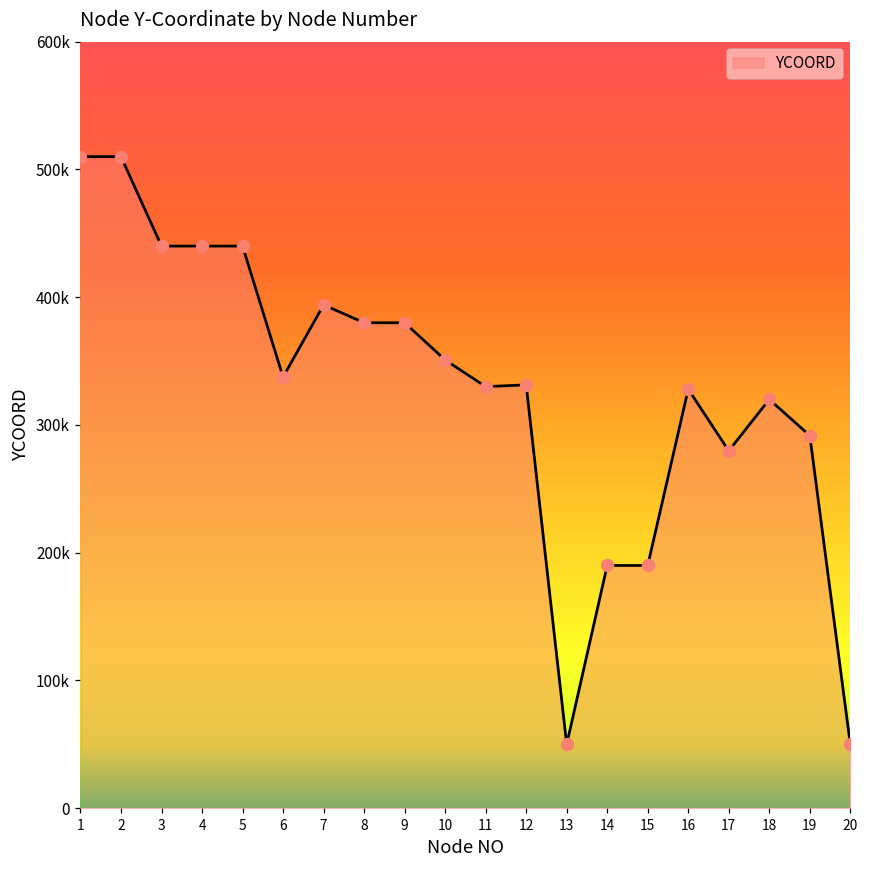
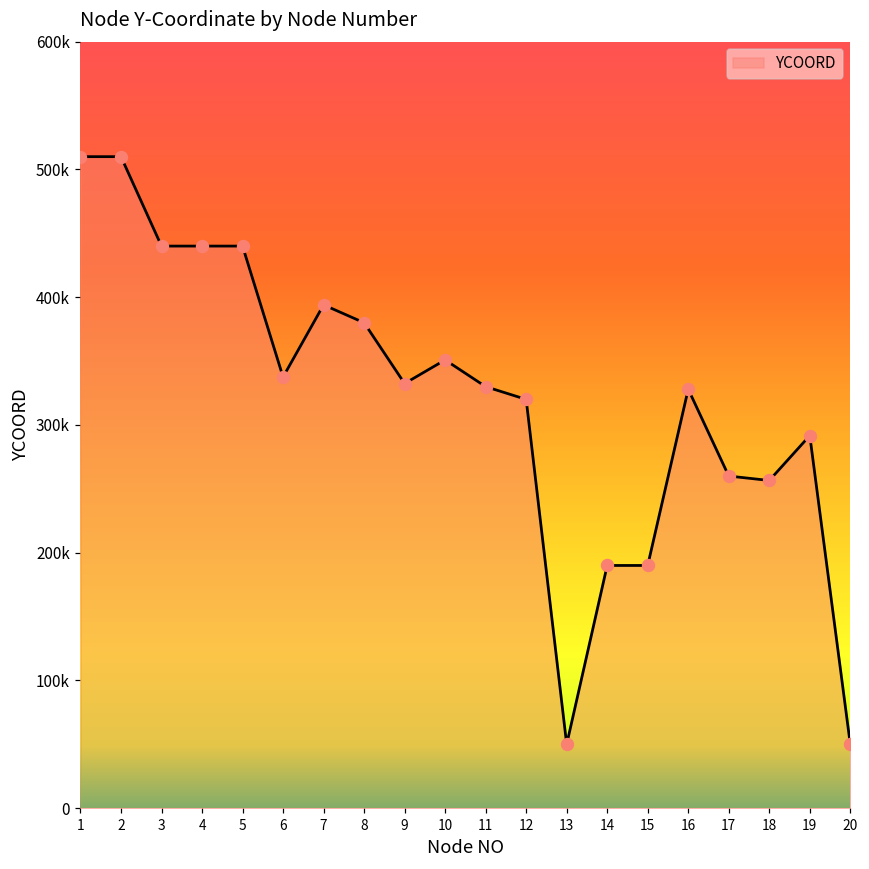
9: 380000 -> 332000
12: 331000 -> 320000
17: 280000 -> 260000
18: 320000 -> 257000
